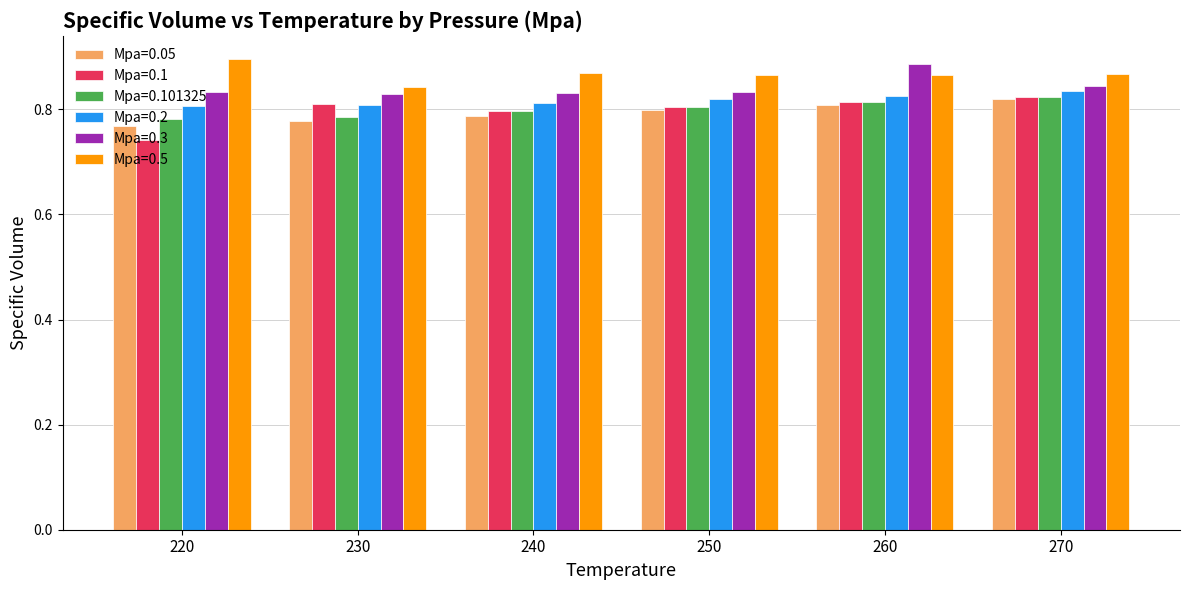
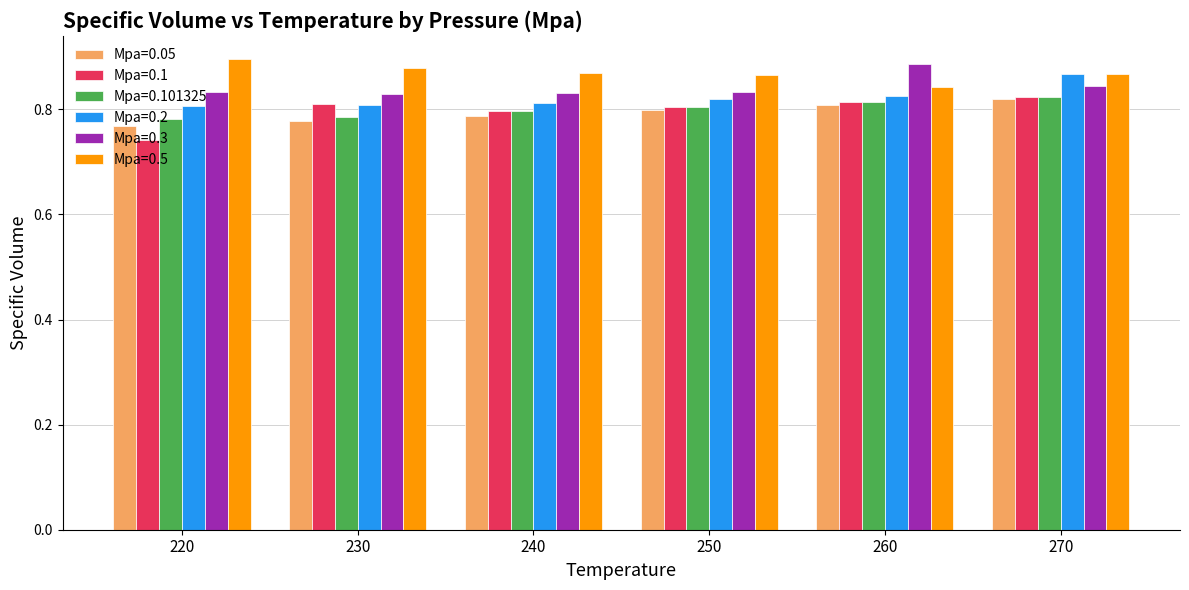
Mpa=0.5, 230: 0.84 -> 0.88
Mpa=0.5, 260: 0.87 -> 0.84
Mpa=0.2, 270: 0.83 -> 0.87
